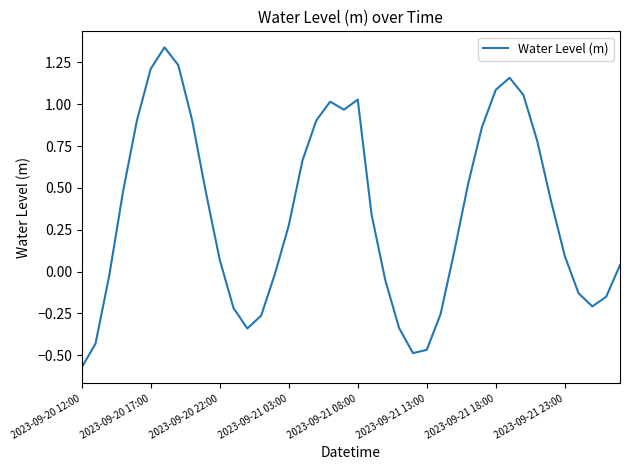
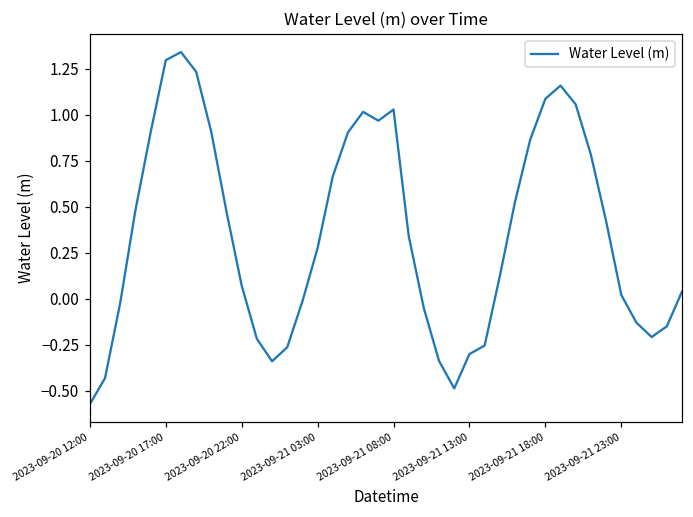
2023-09-20 17:00: 1.21 -> 1.30
2023-09-21 13:00: -0.47 -> -0.30
2023-09-21 23:00: 0.09 -> 0.02
